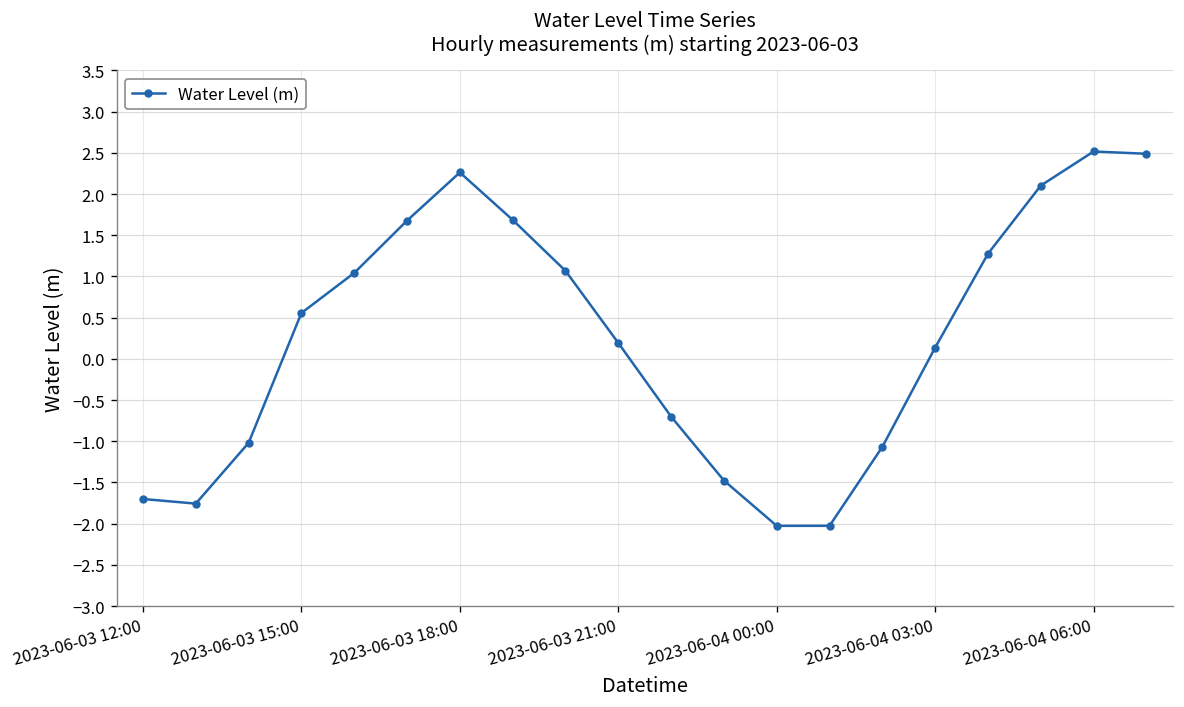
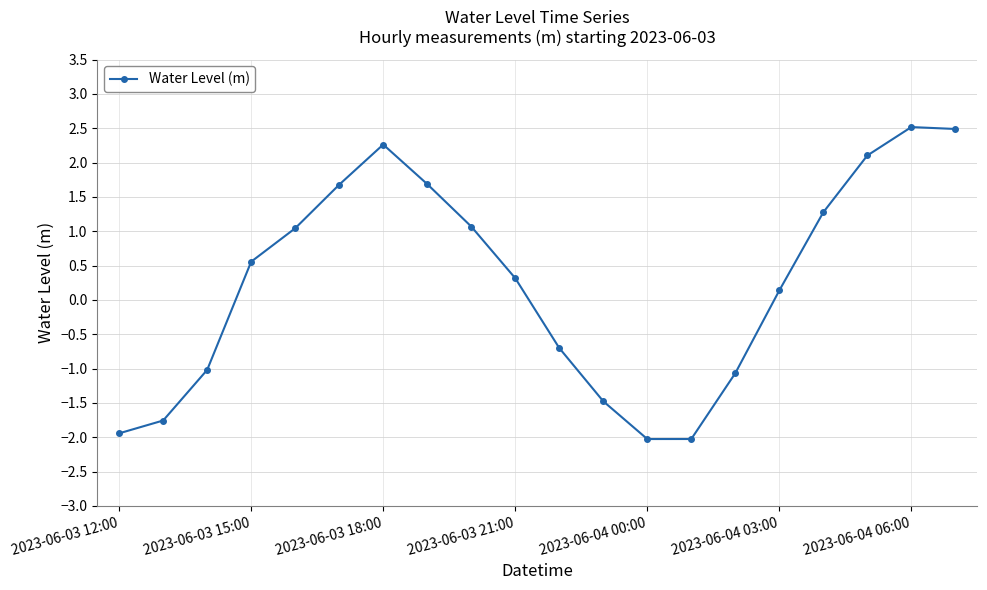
2023-06-03 12:00: -1.7 -> -1.9
2023-06-03 21:00: 0.2 -> 0.3
